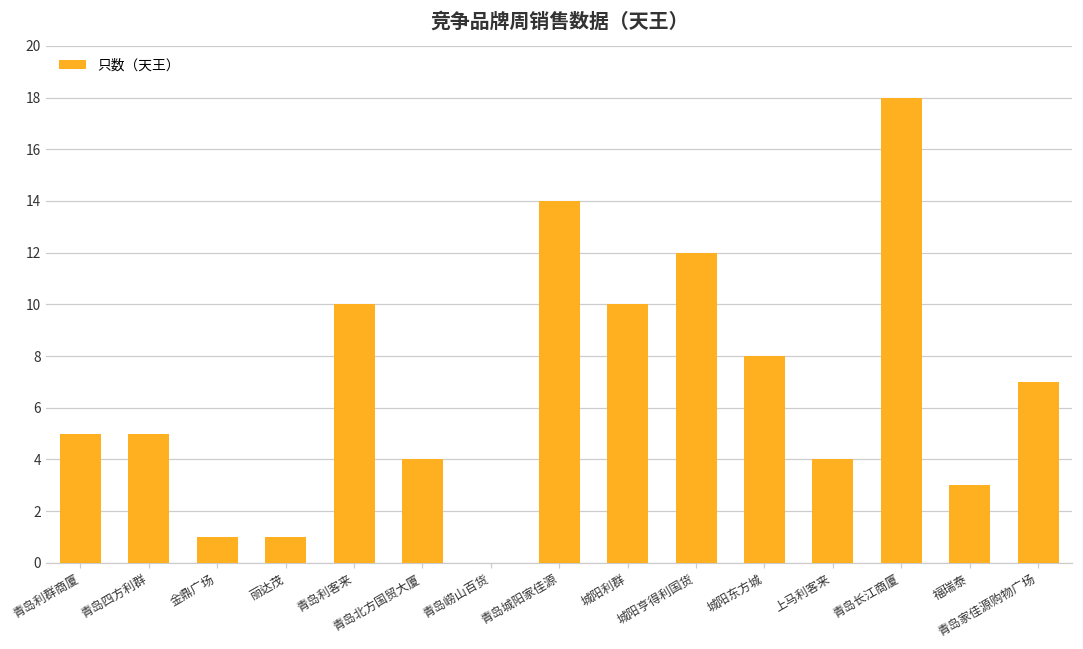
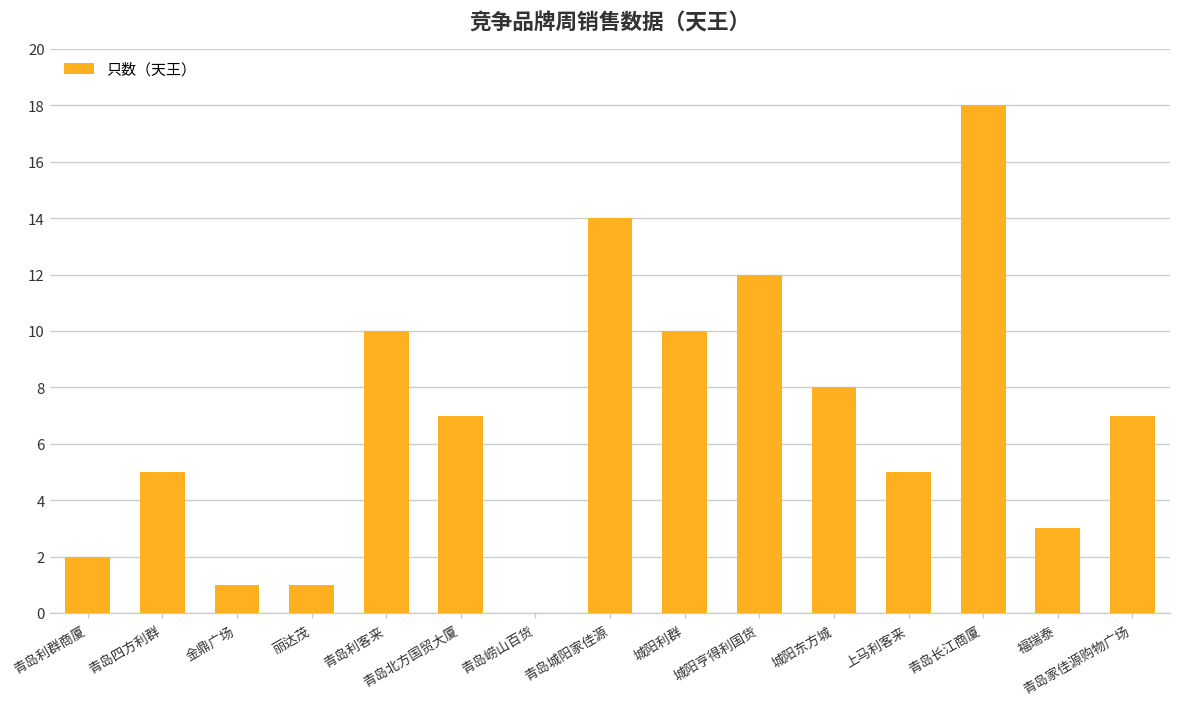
青岛利群商厦: 5 -> 2
青岛北方国贸大厦: 4 -> 7
上马利客来: 4 -> 5
